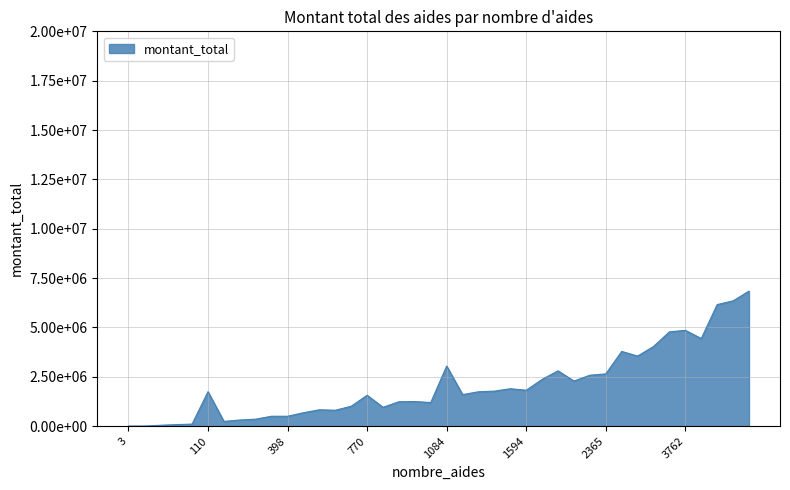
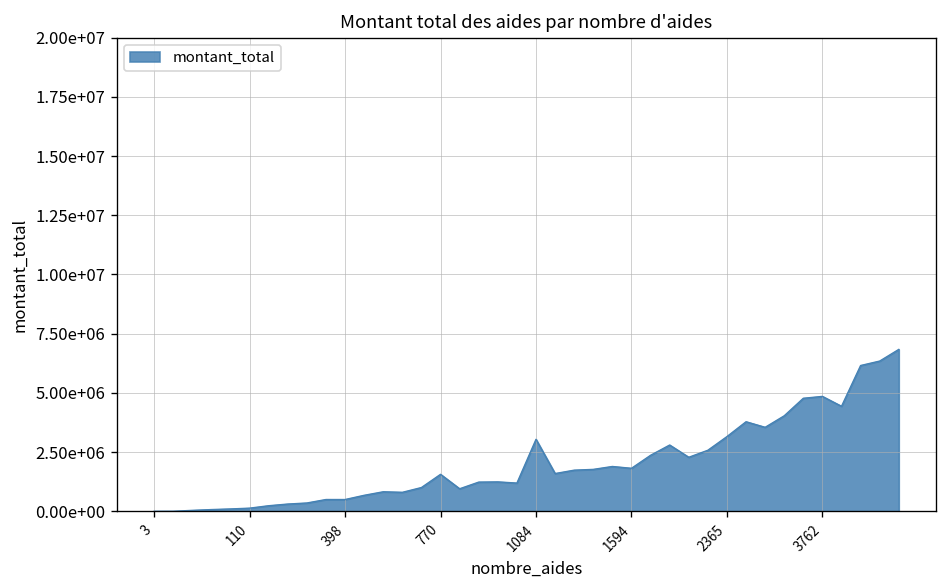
110: 1700000 -> 100000
2365: 2600000 -> 3200000
